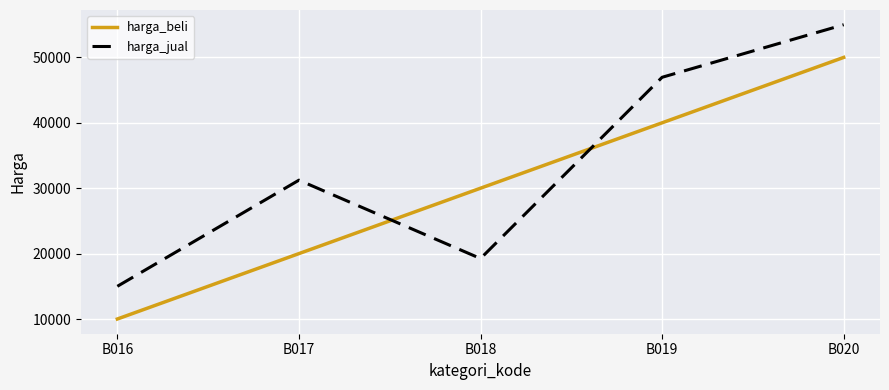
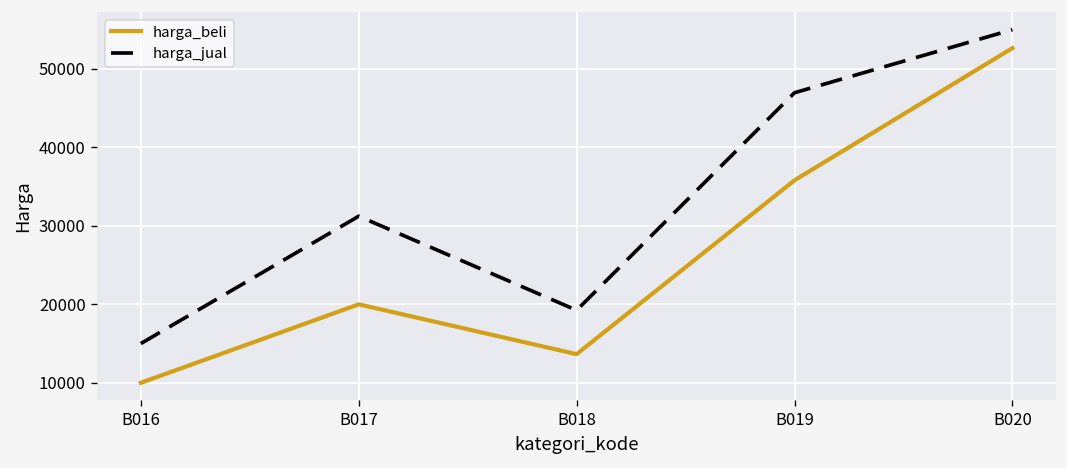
harga_beli, B018: 30000 -> 14000
harga_beli, B019: 40000 -> 36000
harga_beli, B020: 50000 -> 53000
